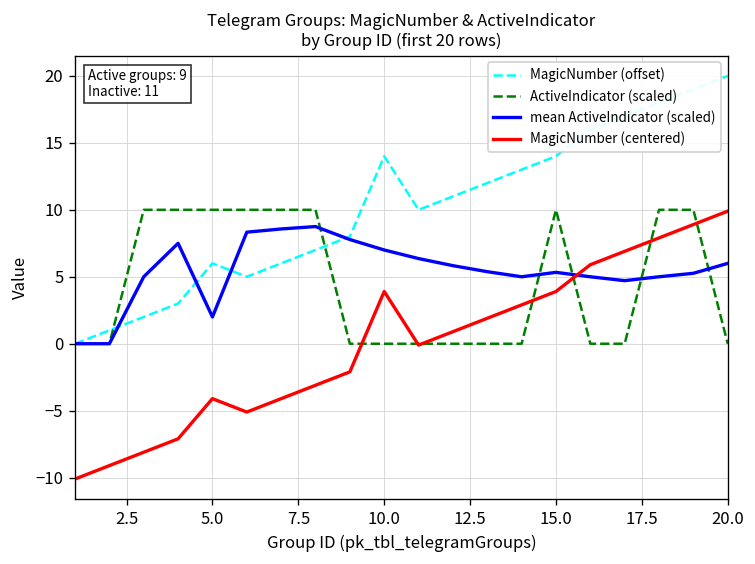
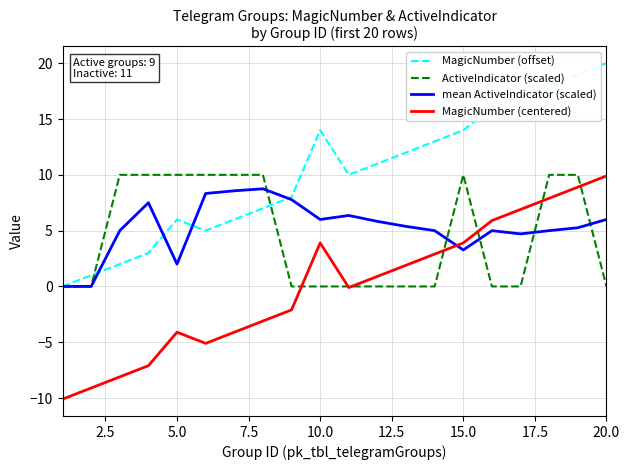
mean ActiveIndicator (scaled), 10.0: 7.0 -> 6.0
mean ActiveIndicator (scaled), 15.0: 5.3 -> 3.3
